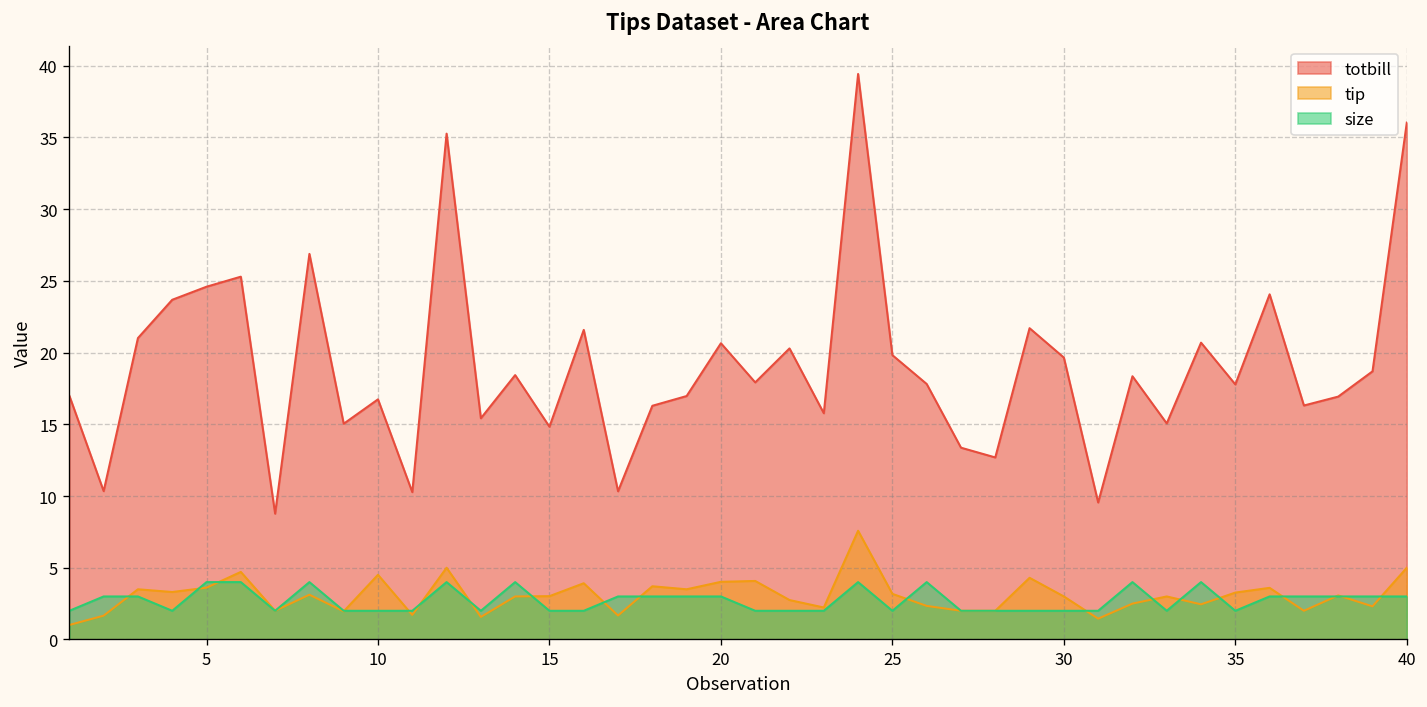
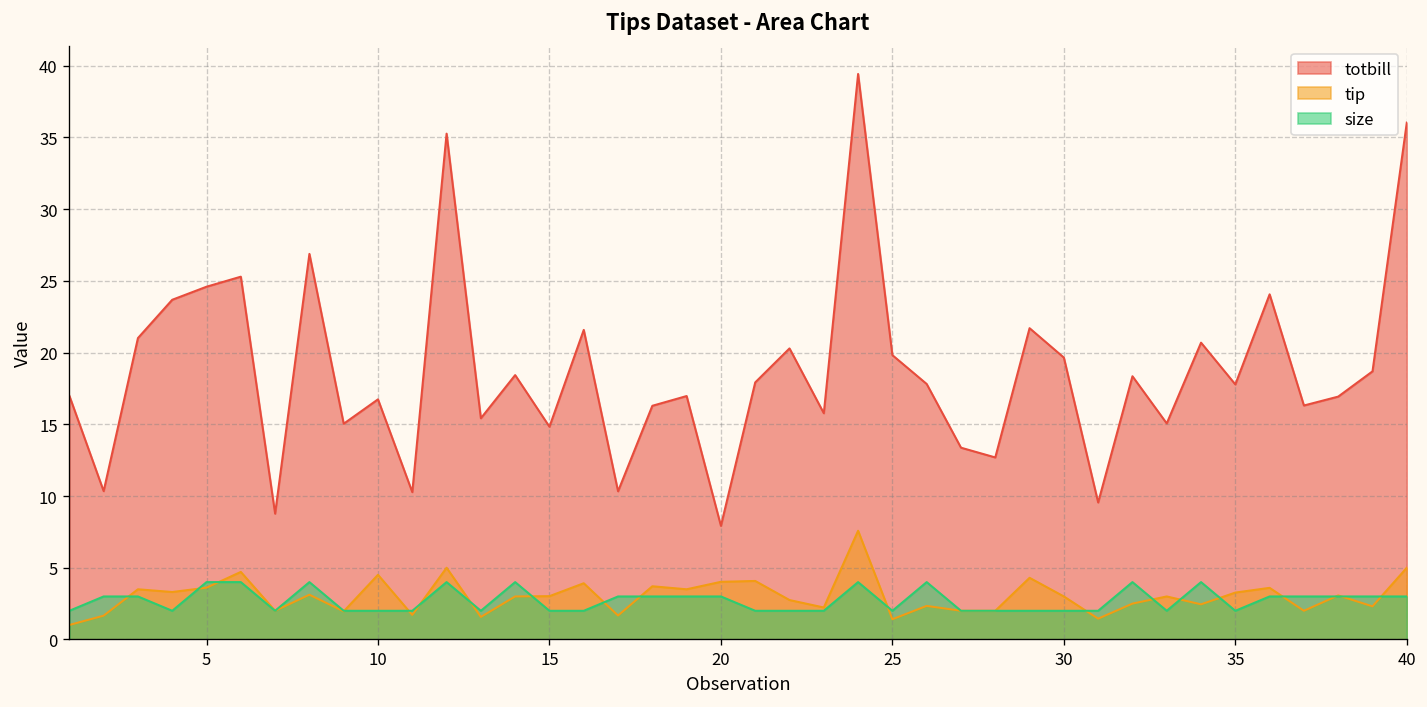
totbill, 20: 20.7 -> 7.9
tip, 25: 3.2 -> 1.4
